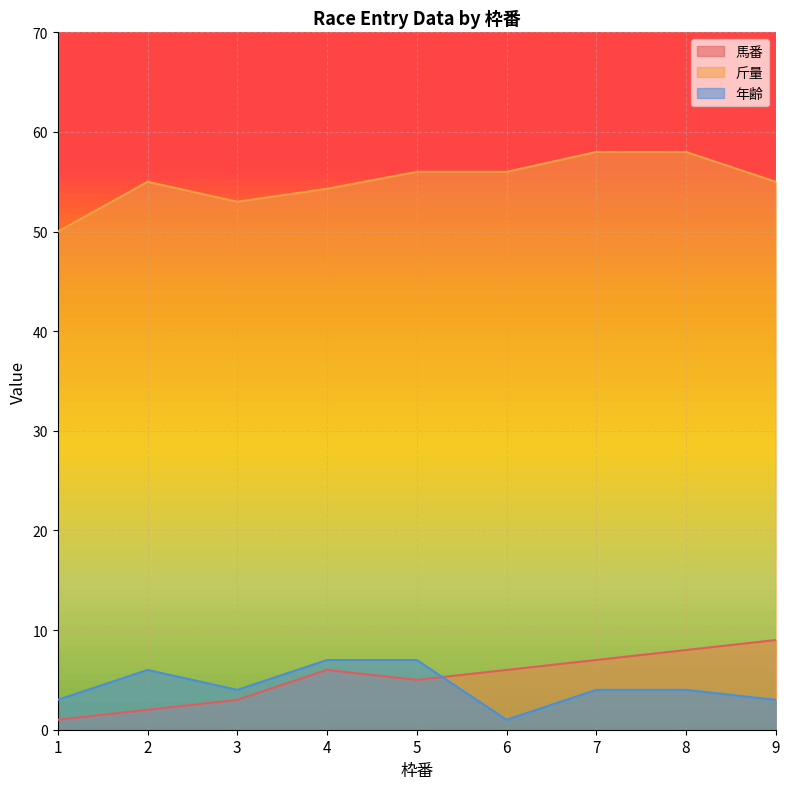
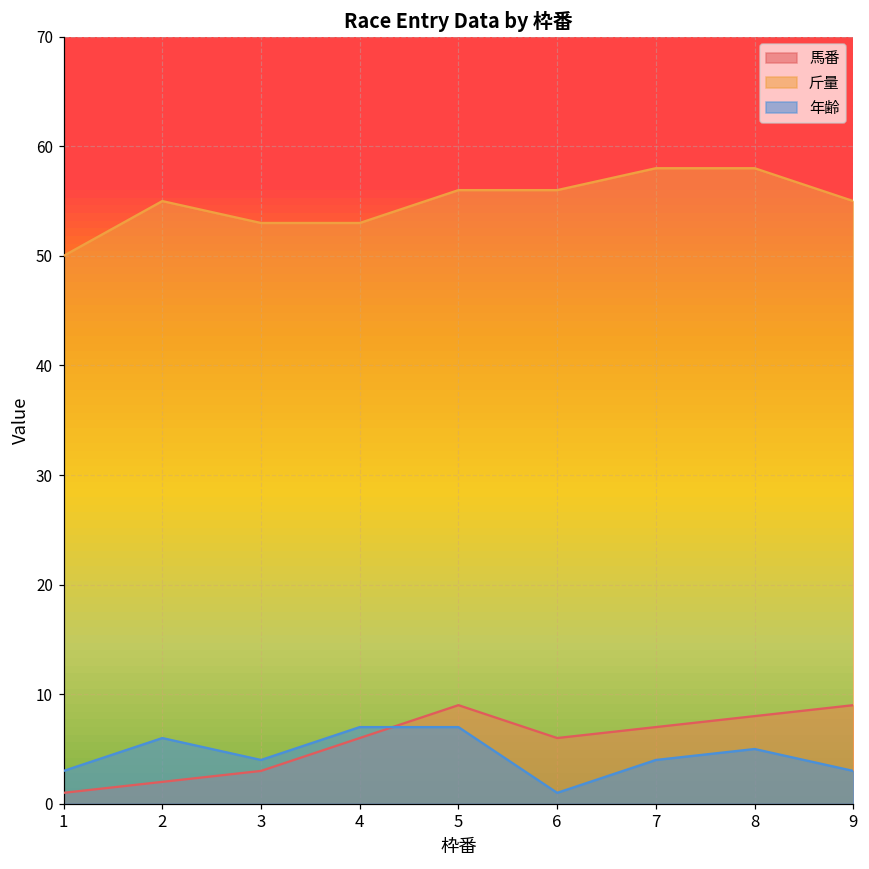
斤量, 4: 54 -> 53
馬番, 5: 5 -> 9
年齢, 8: 4 -> 5
